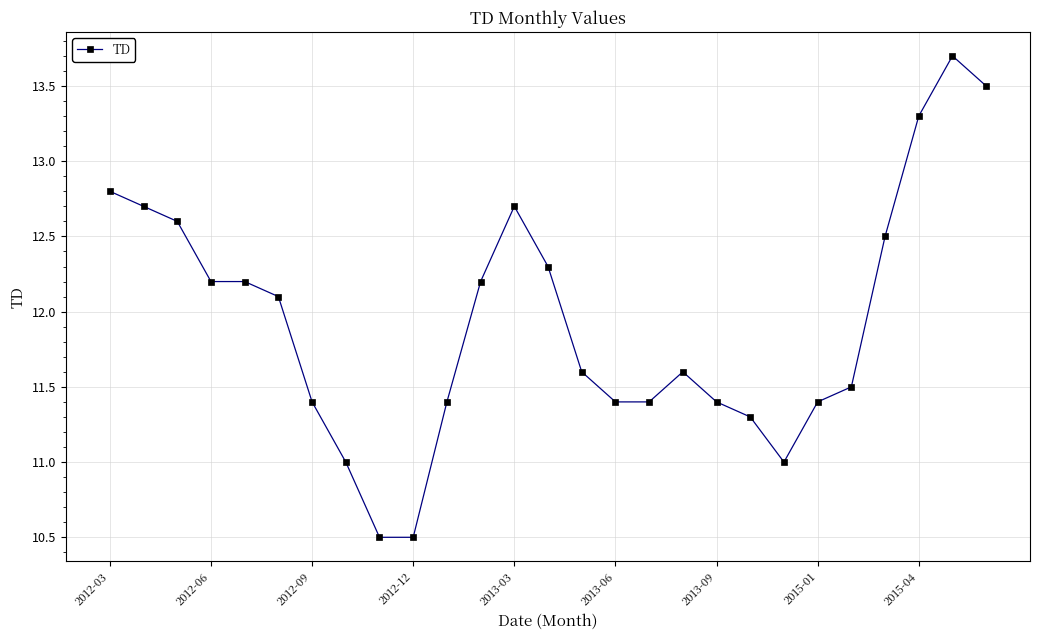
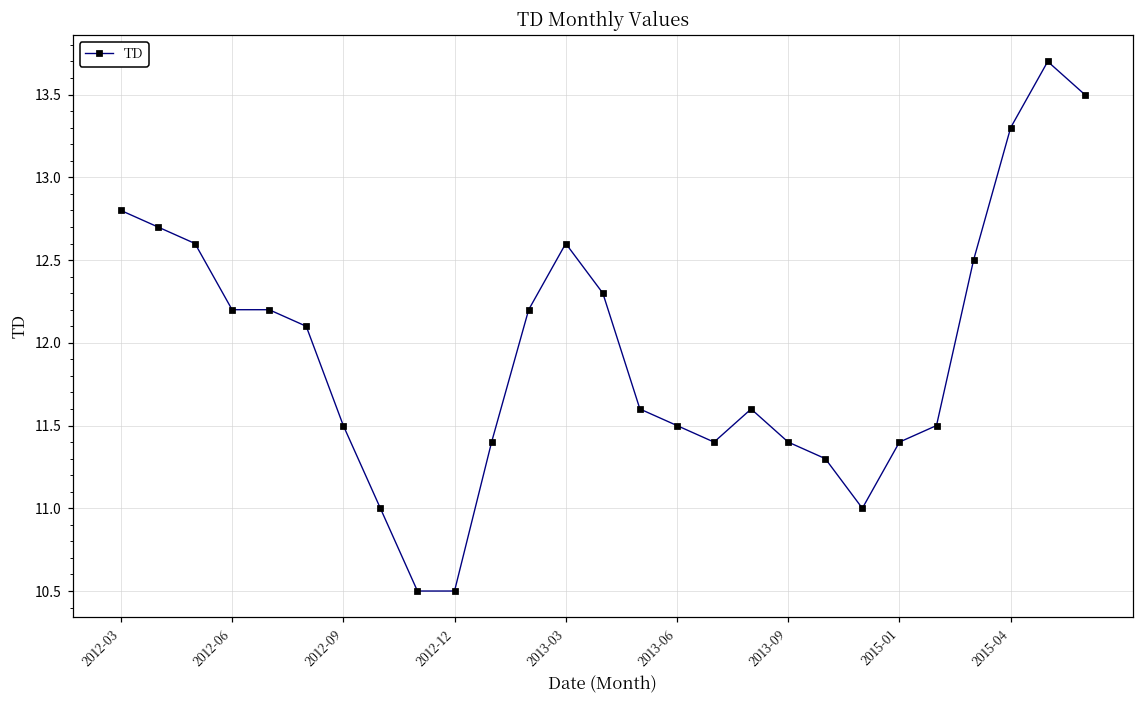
2012-09: 11.4 -> 11.5
2013-03: 12.7 -> 12.6
2013-06: 11.4 -> 11.5
